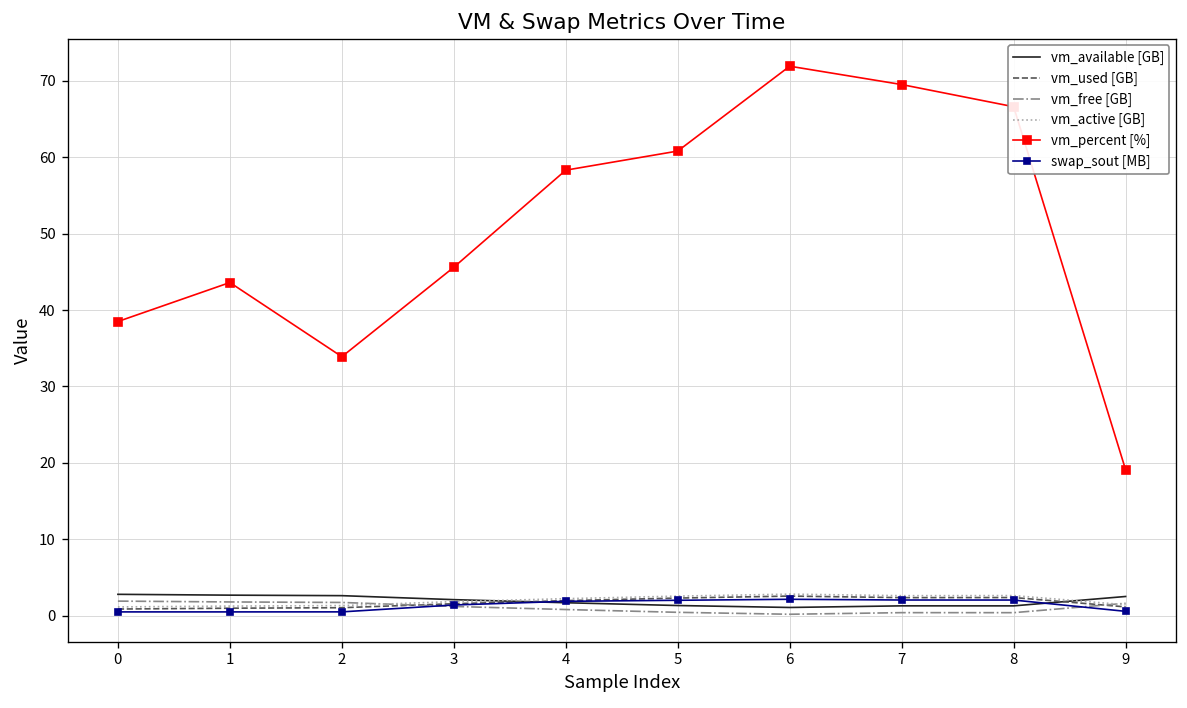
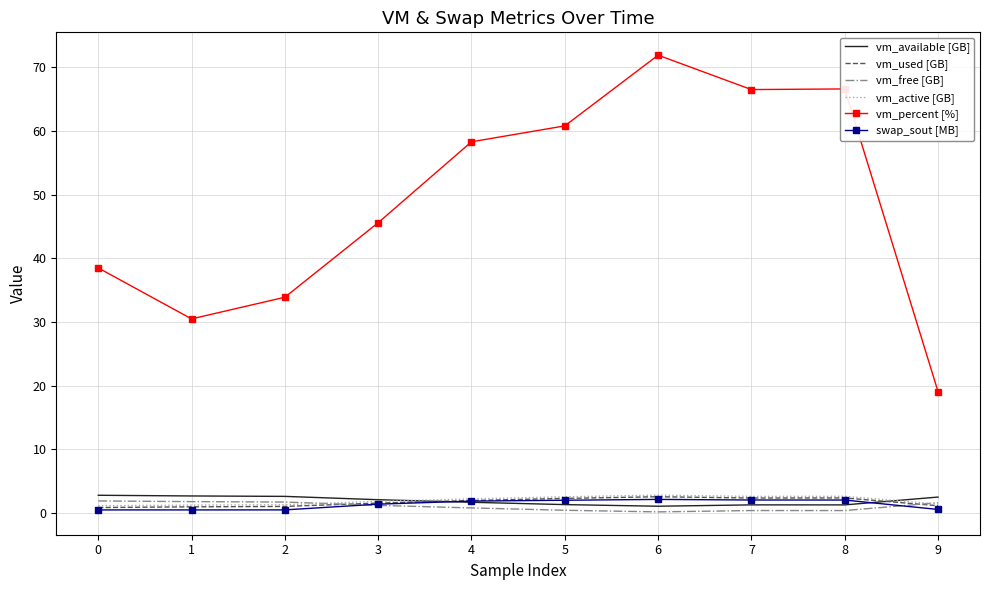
vm_percent [%], 1: 44 -> 31
vm_percent [%], 7: 70 -> 67
